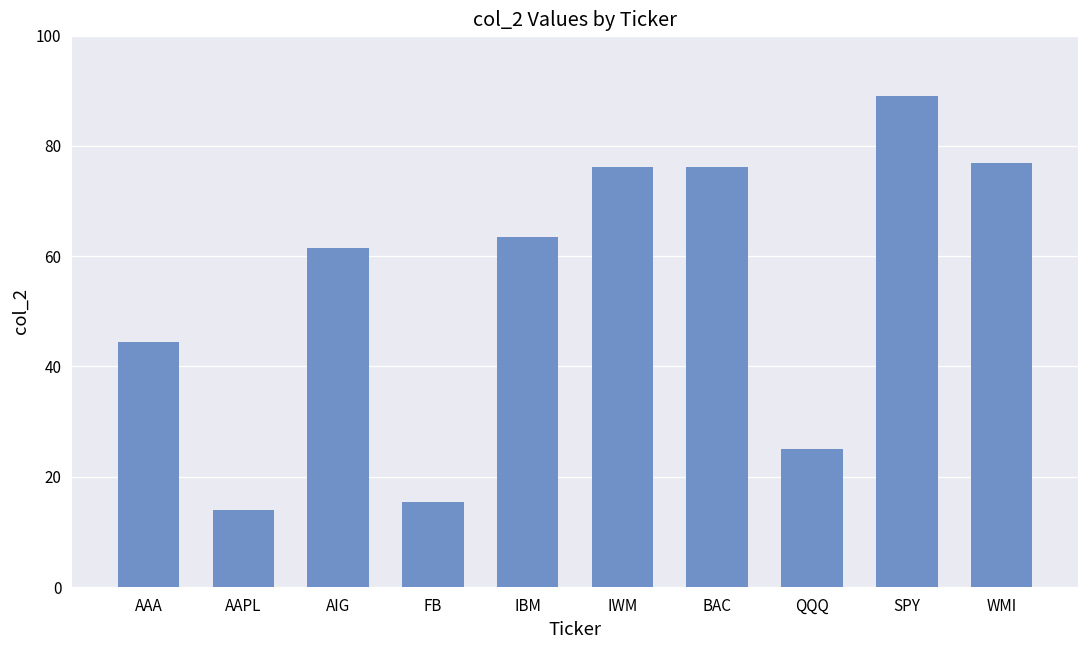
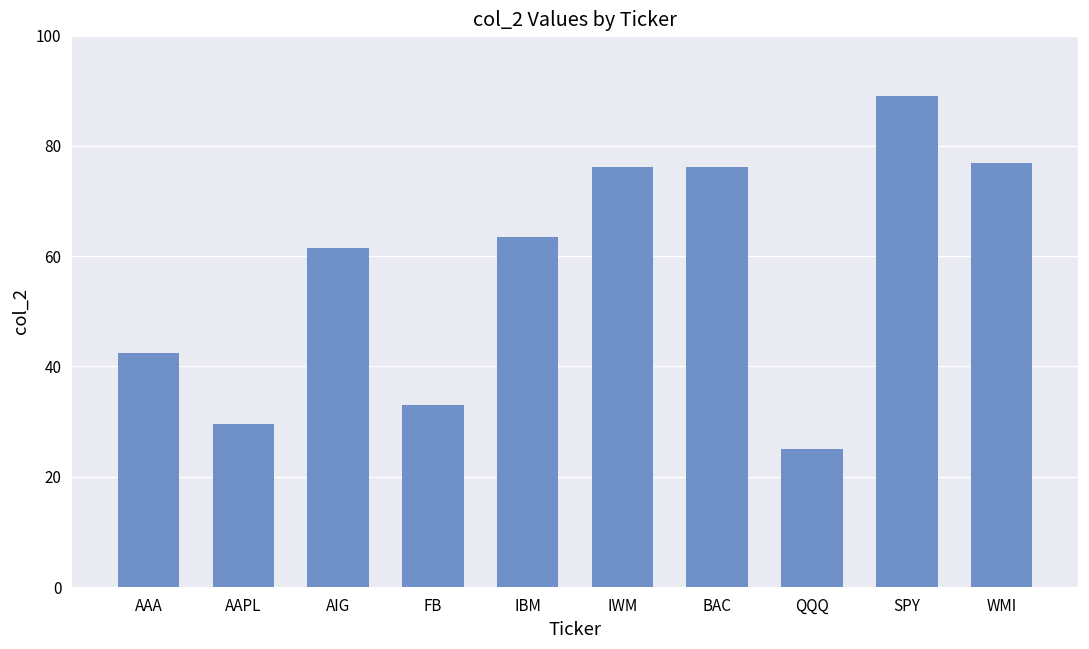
AAA: 45 -> 42
AAPL: 14 -> 30
FB: 15 -> 33
